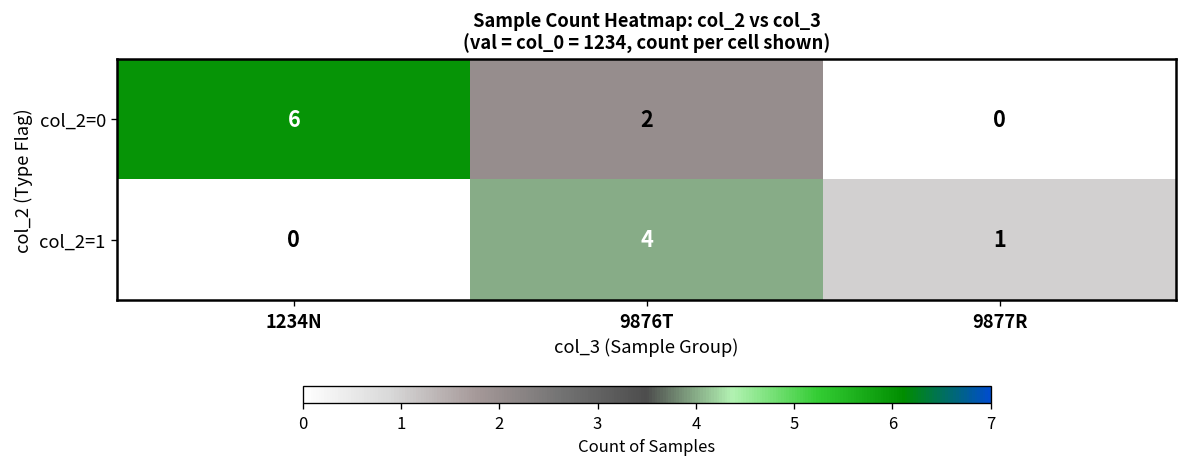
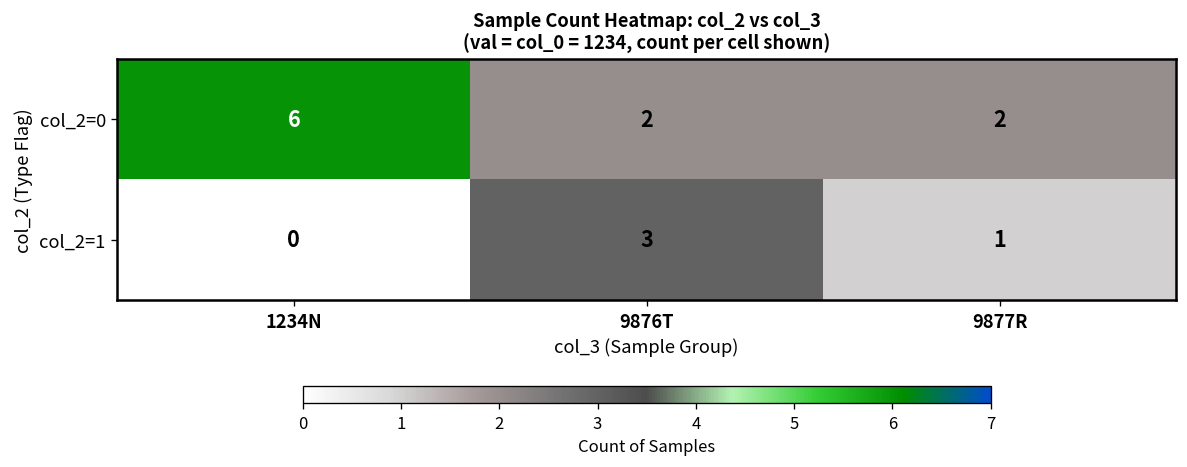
col_2=0, 9877R: 0 -> 2
col_2=1, 9876T: 4 -> 3
